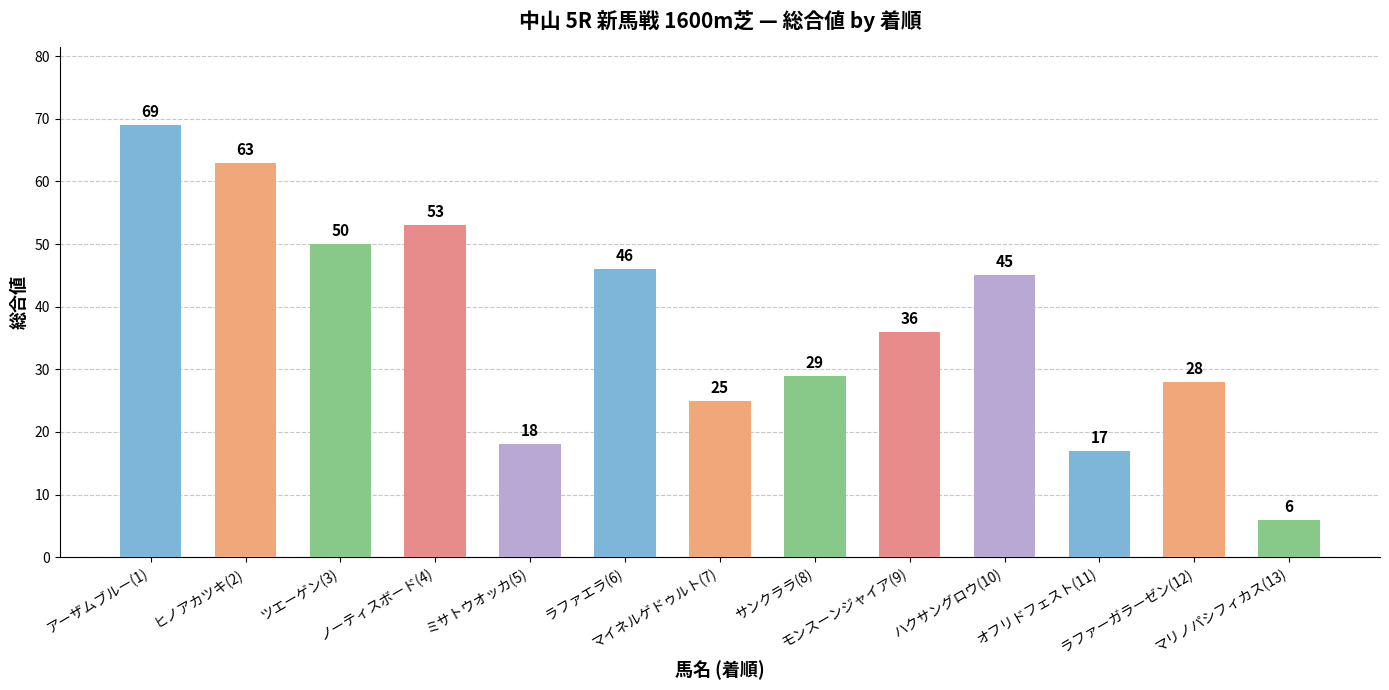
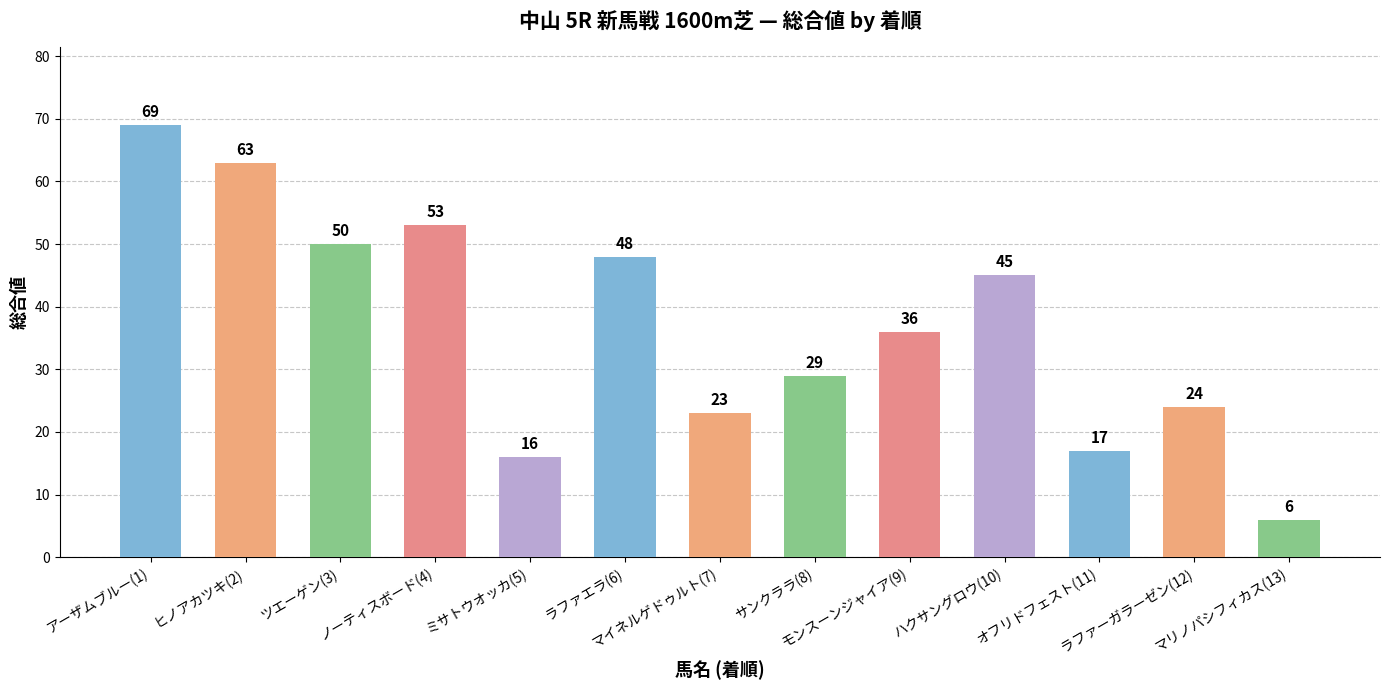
ミサトウオッカ(5): 18 -> 16
ラファエラ(6): 46 -> 48
マイネルゲドゥルト(7): 25 -> 23
ラファーガラーゼン(12): 28 -> 24
